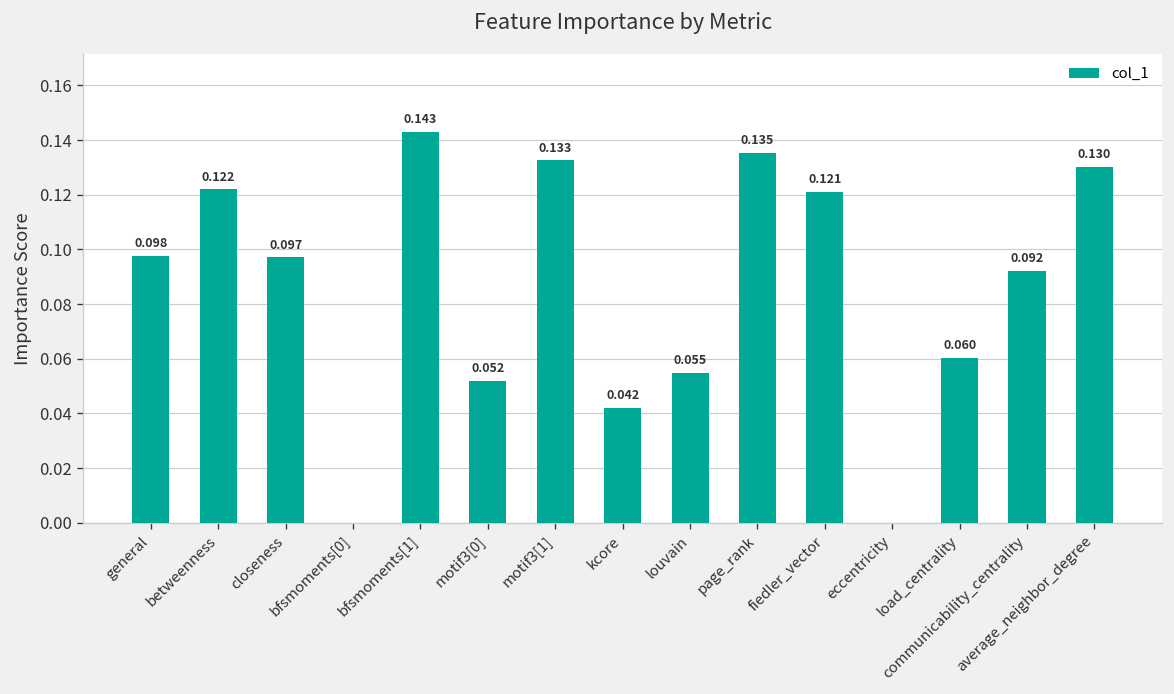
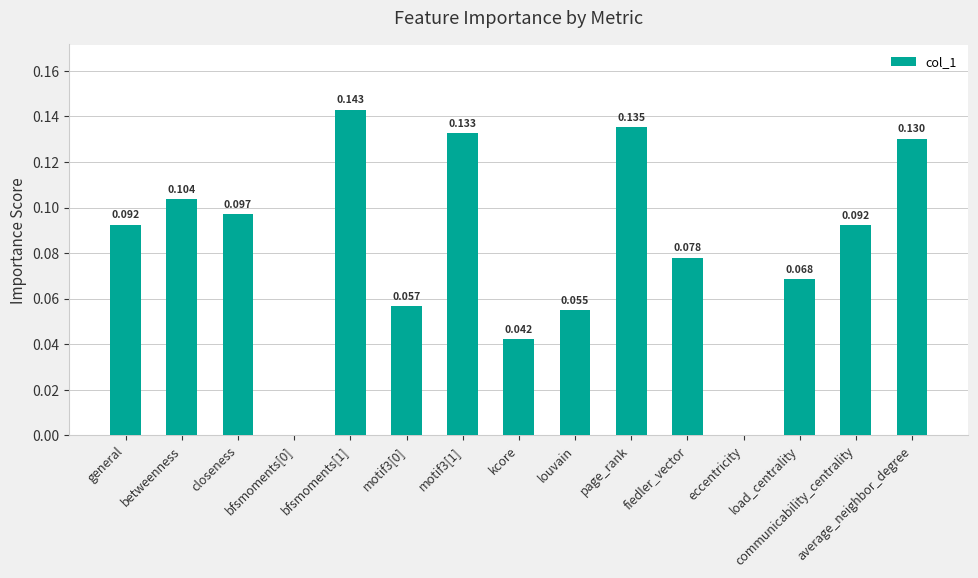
general: 0.098 -> 0.092
betweenness: 0.122 -> 0.104
motif3[0]: 0.052 -> 0.057
fiedler_vector: 0.121 -> 0.078
load_centrality: 0.060 -> 0.068
